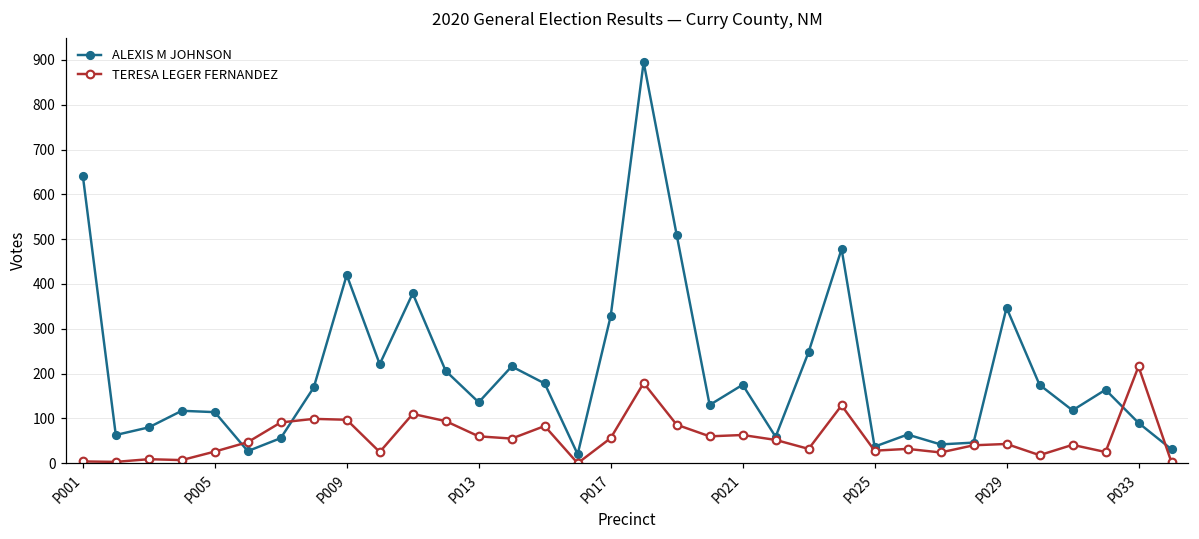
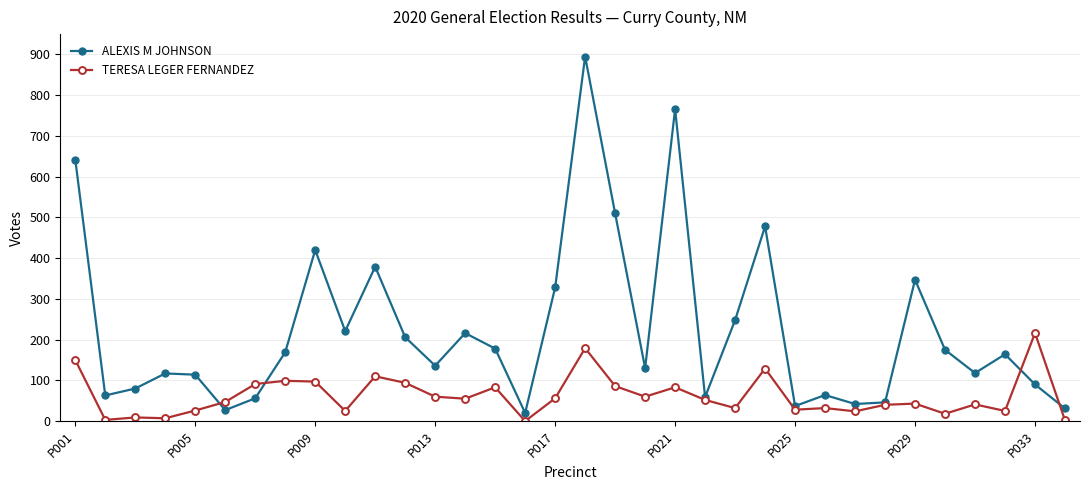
TERESA LEGER FERNANDEZ, P001: 0 -> 150
ALEXIS M JOHNSON, P021: 180 -> 770
TERESA LEGER FERNANDEZ, P021: 60 -> 80
